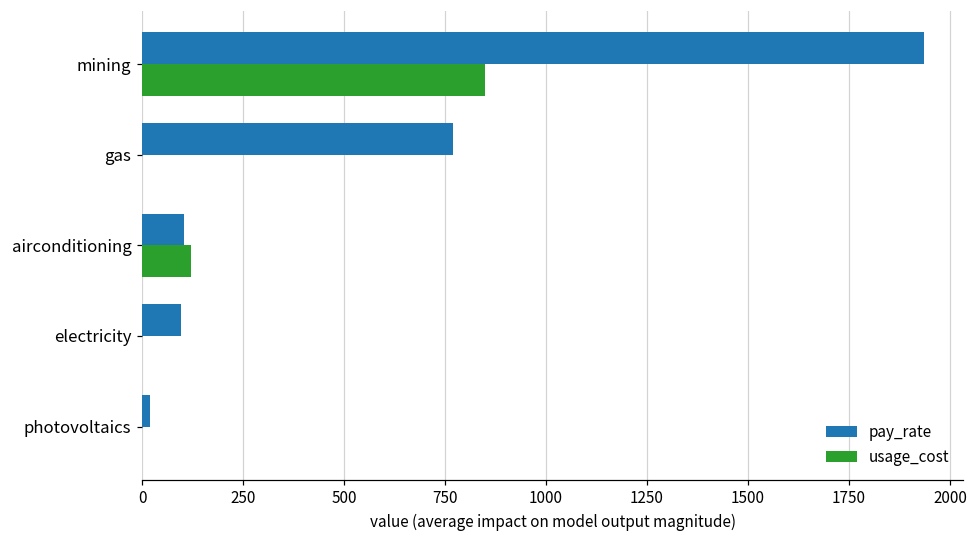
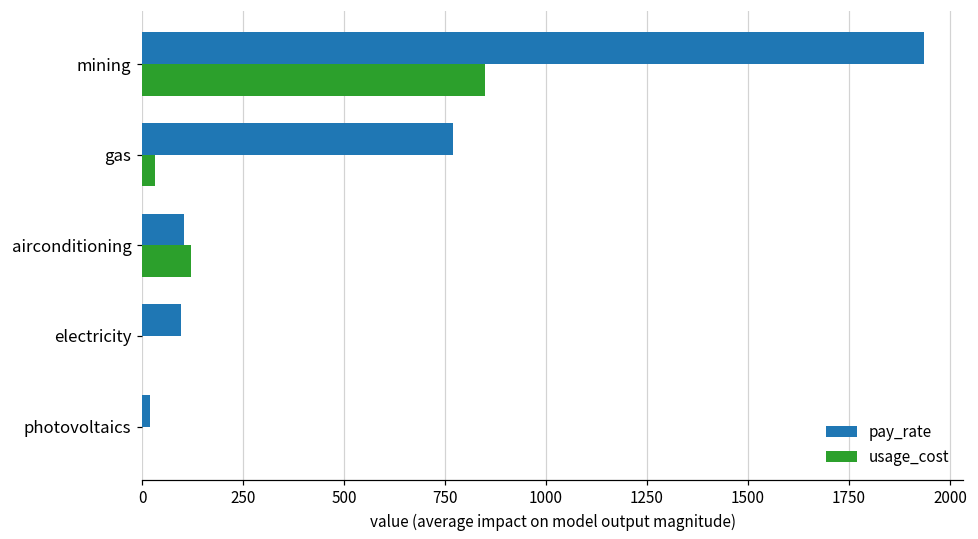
usage_cost, gas: 0 -> 30
